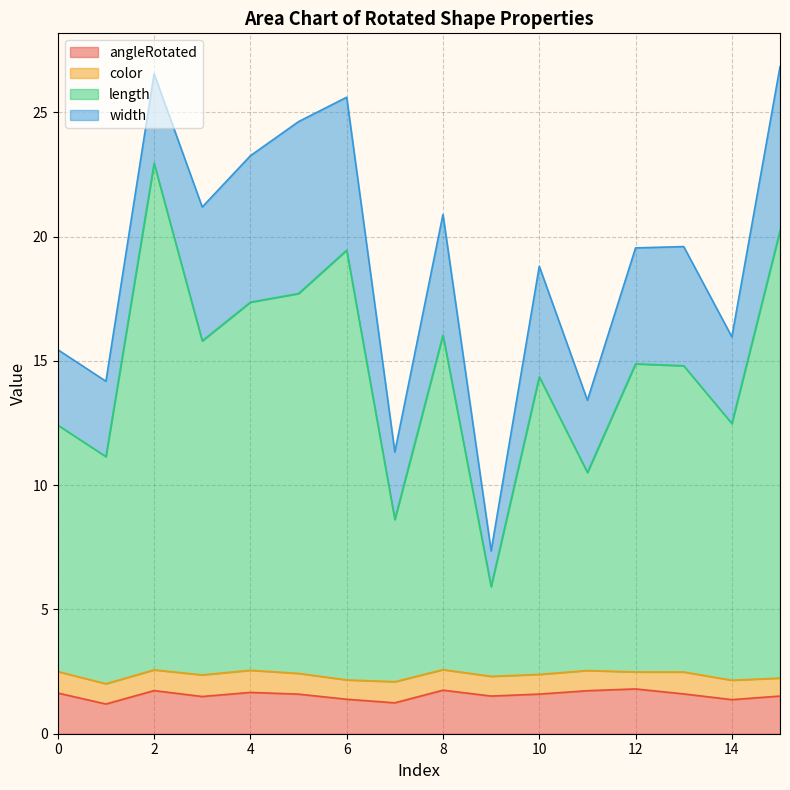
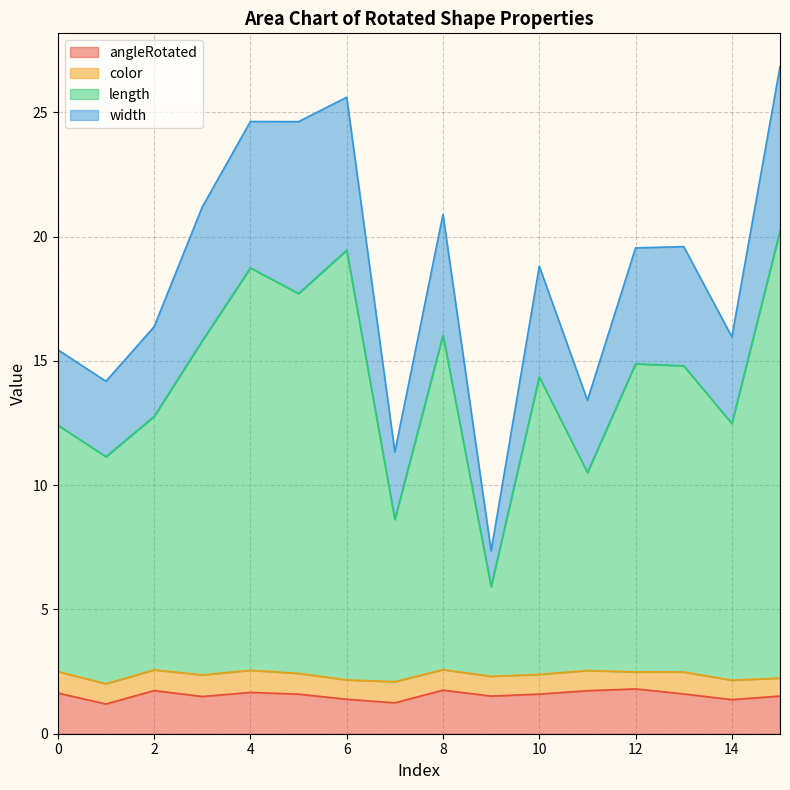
length, 2: 20.4 -> 10.2
length, 4: 14.8 -> 16.2
